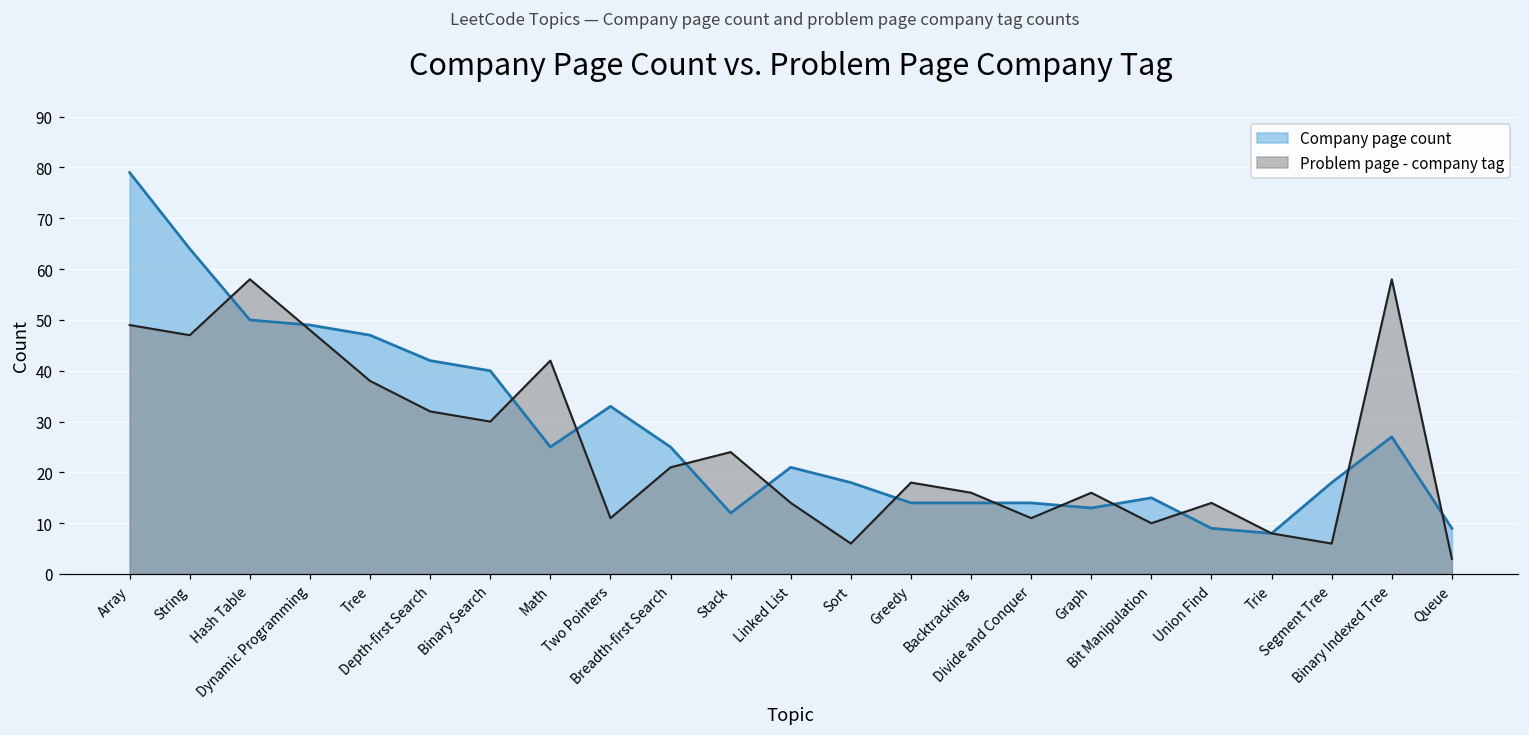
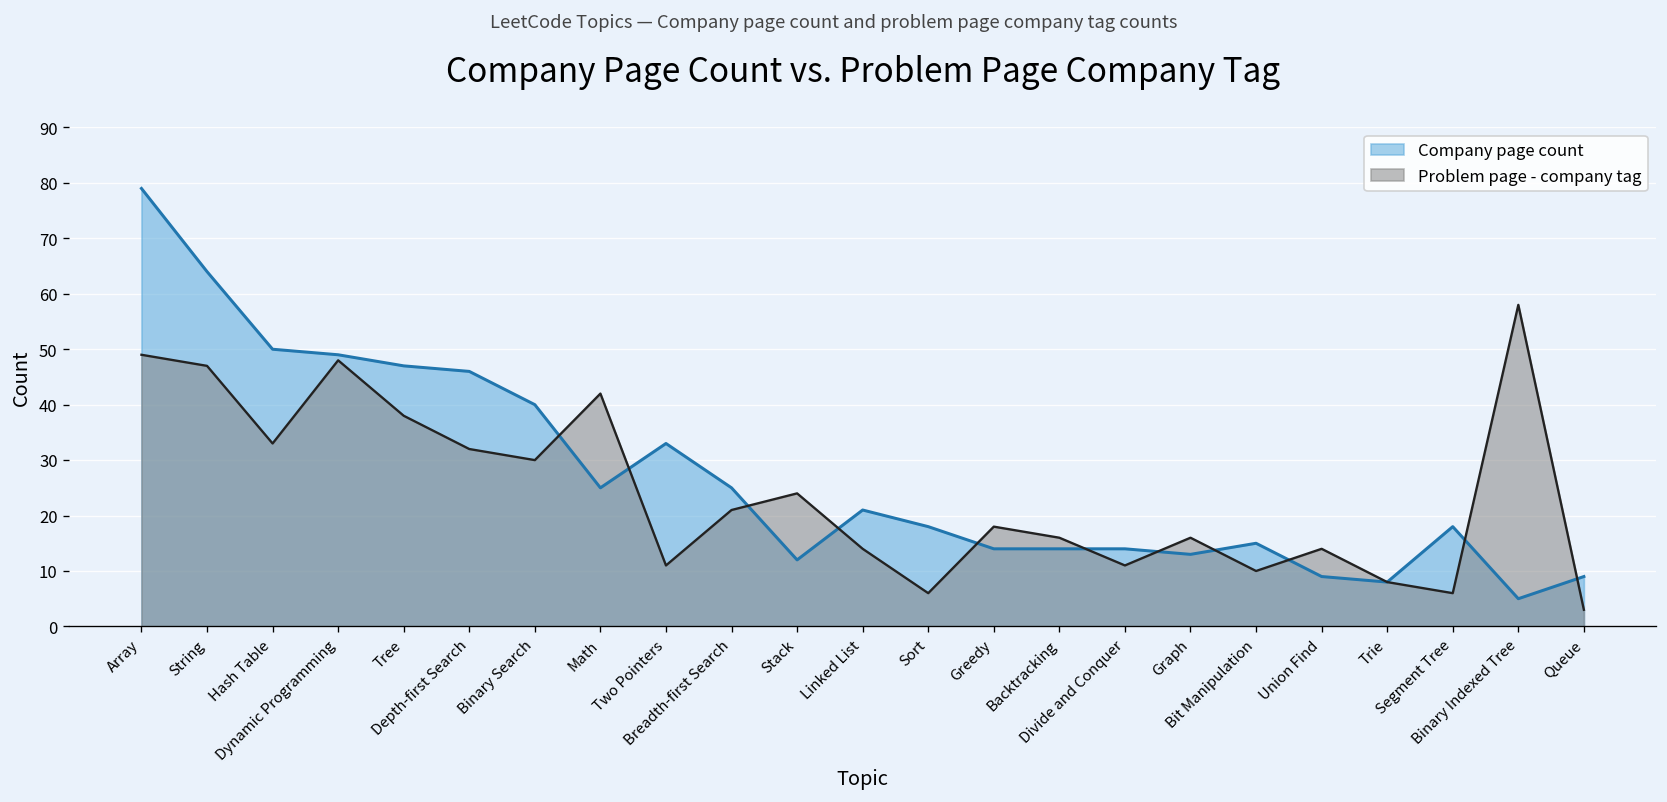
Problem page - company tag, Hash Table: 58 -> 33
Company page count, Depth-first Search: 42 -> 46
Company page count, Binary Indexed Tree: 27 -> 5
